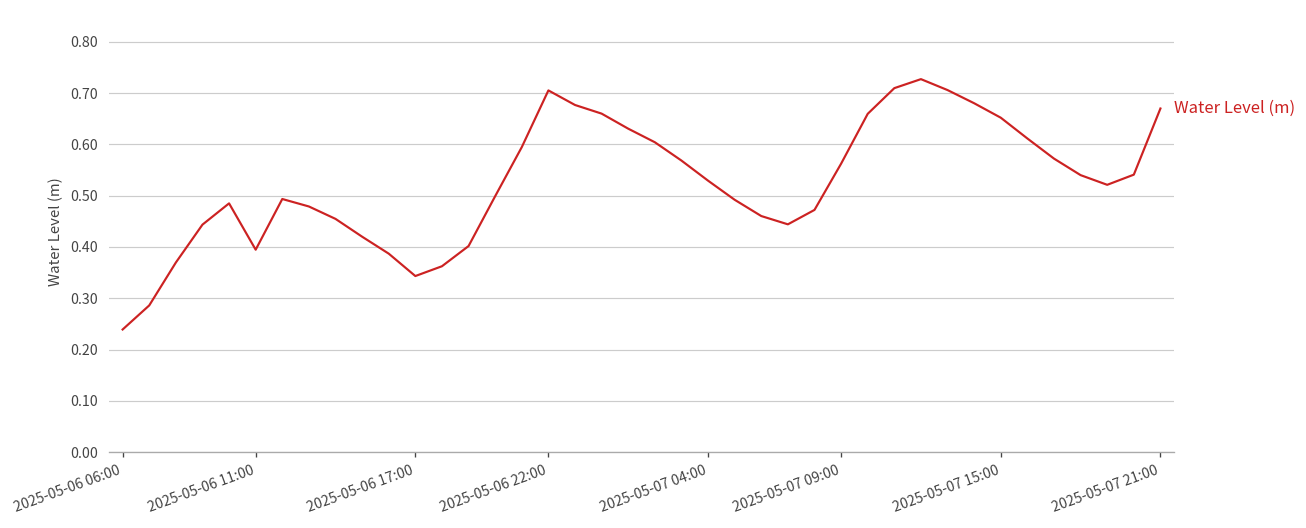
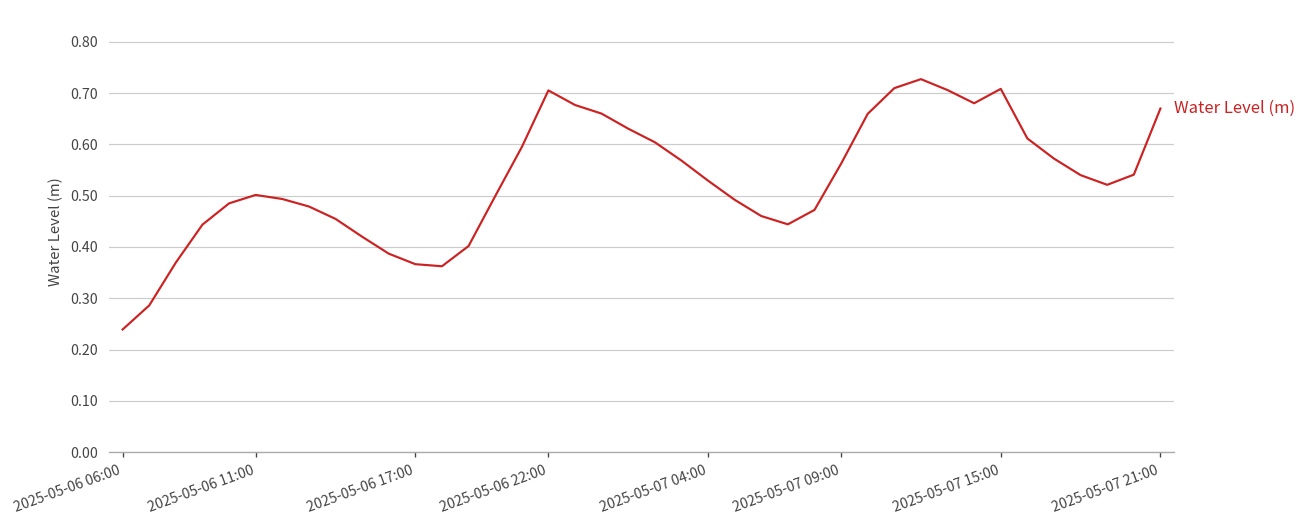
2025-05-06 11:00: 0.39 -> 0.50
2025-05-06 17:00: 0.34 -> 0.37
2025-05-07 15:00: 0.65 -> 0.71
